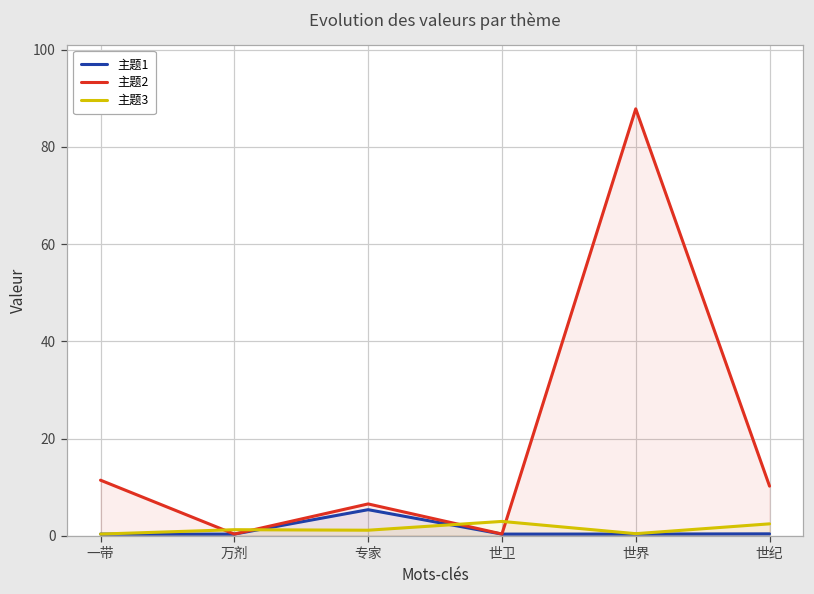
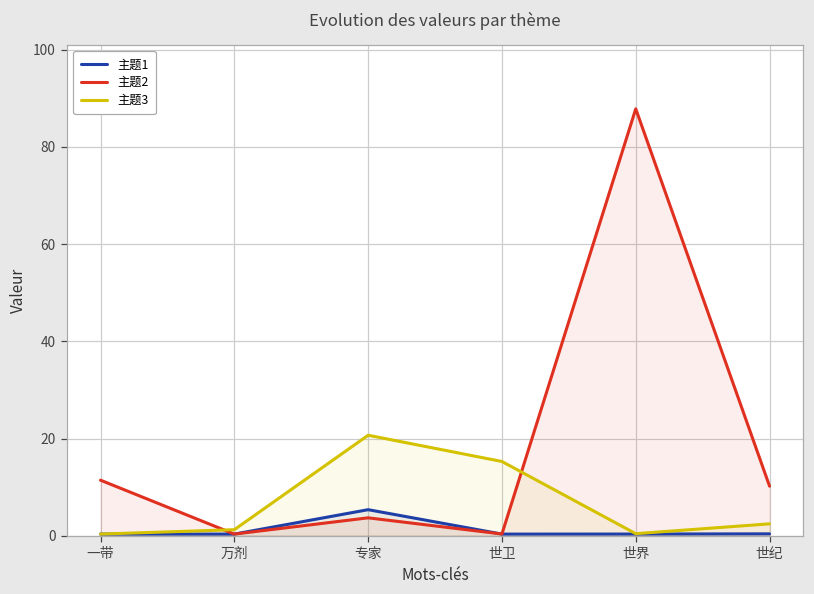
主题2, 专家: 7 -> 4
主题3, 专家: 1 -> 21
主题3, 世卫: 3 -> 15
